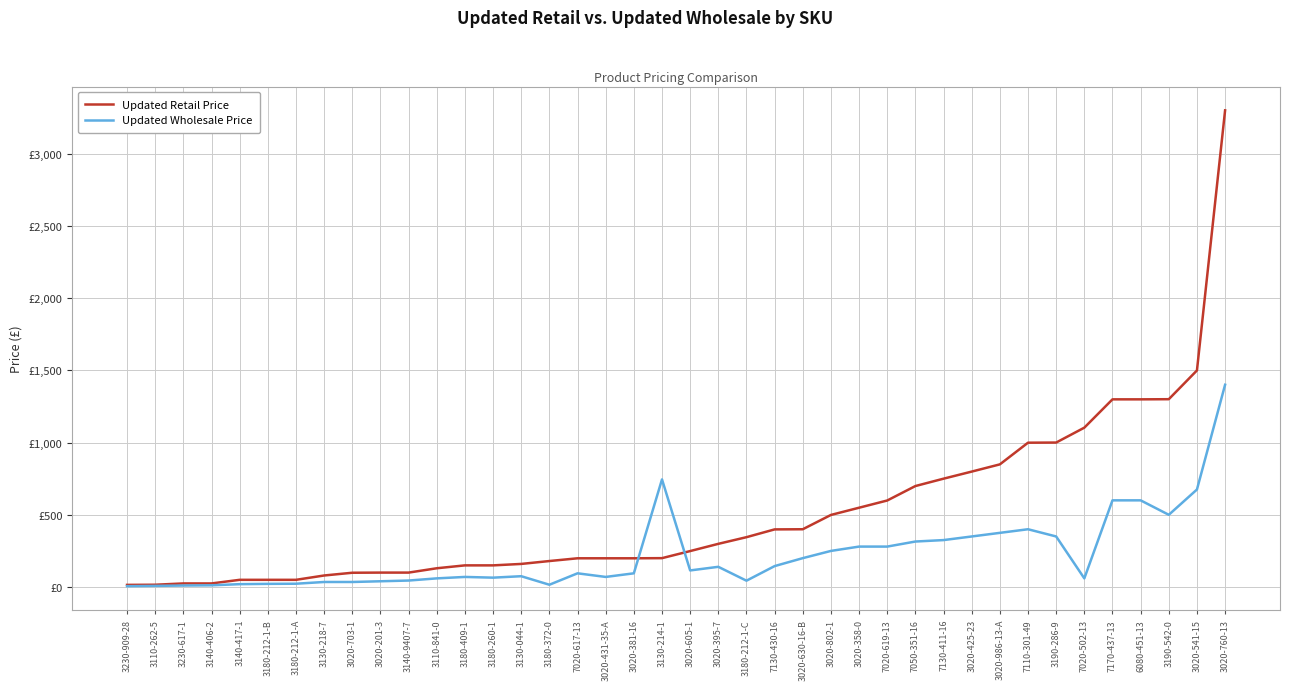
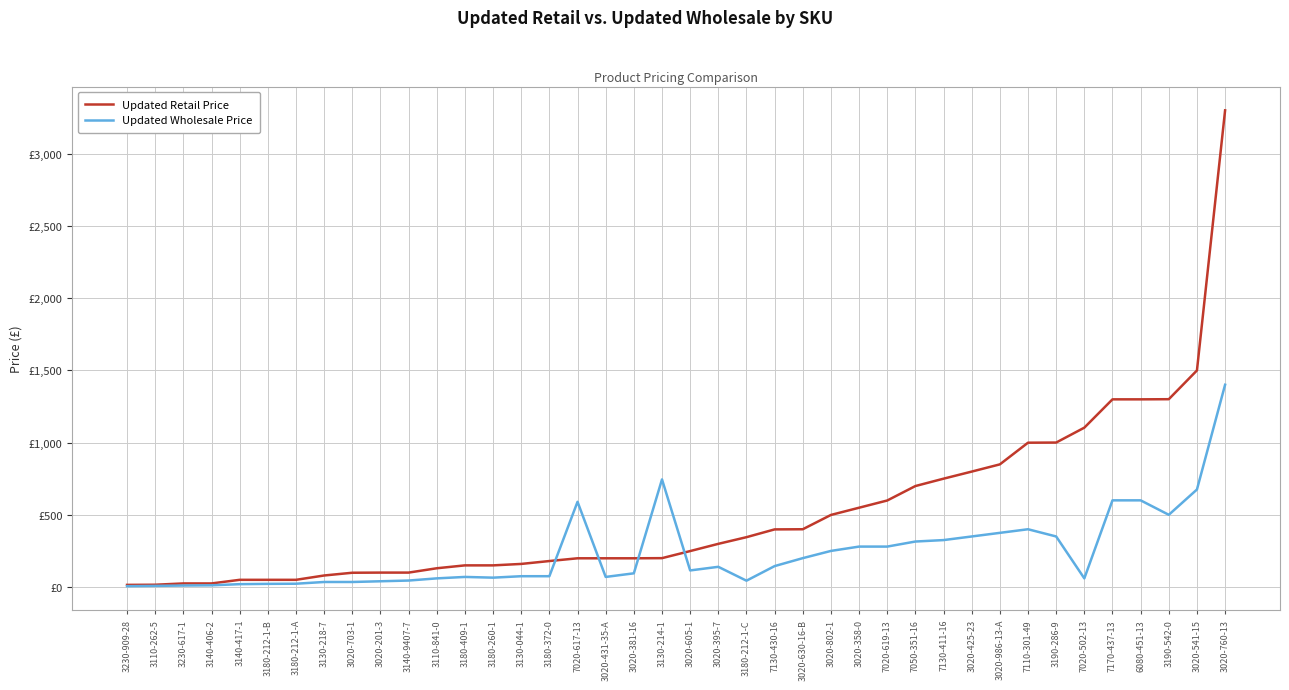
Updated Wholesale Price, 3180-372-0: £20 -> £80
Updated Wholesale Price, 7020-617-13: £100 -> £590
